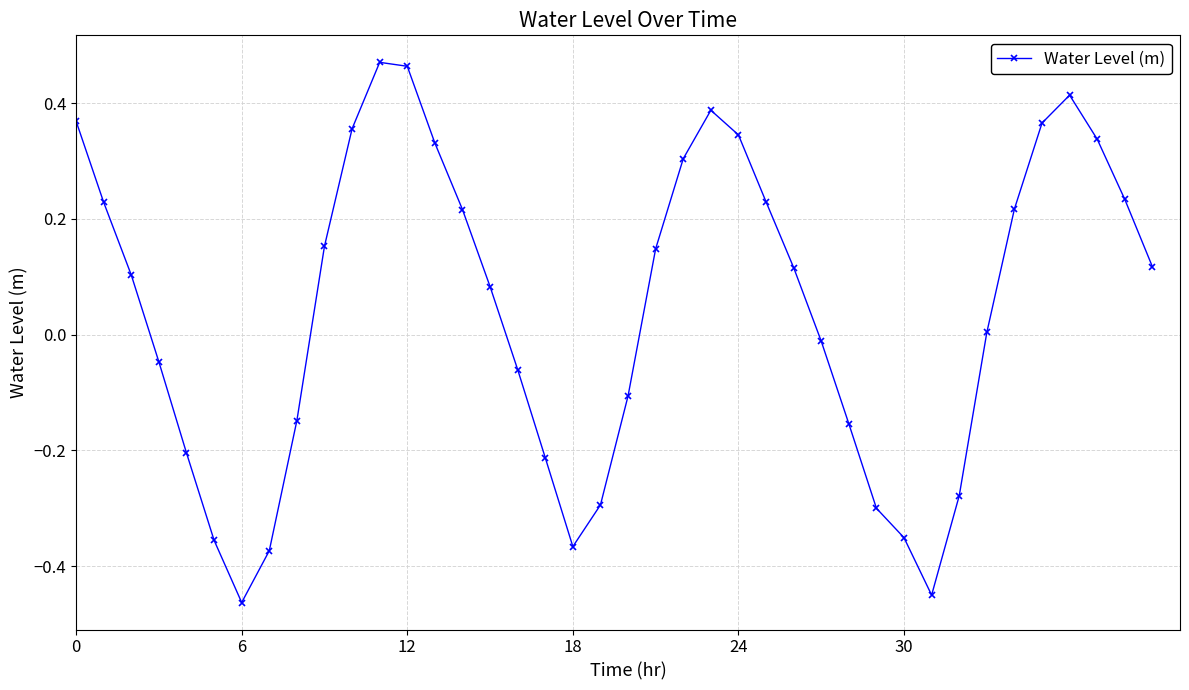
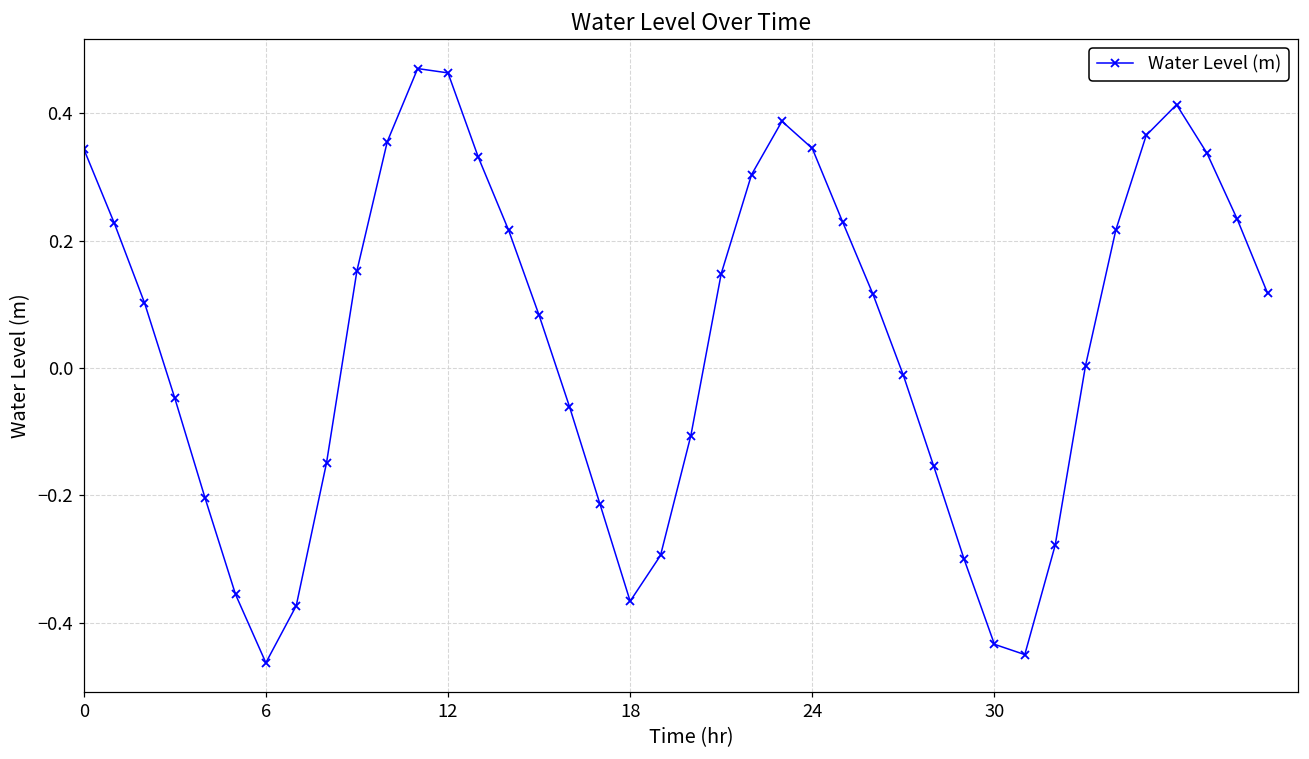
0: 0.37 -> 0.34
30: -0.35 -> -0.43
